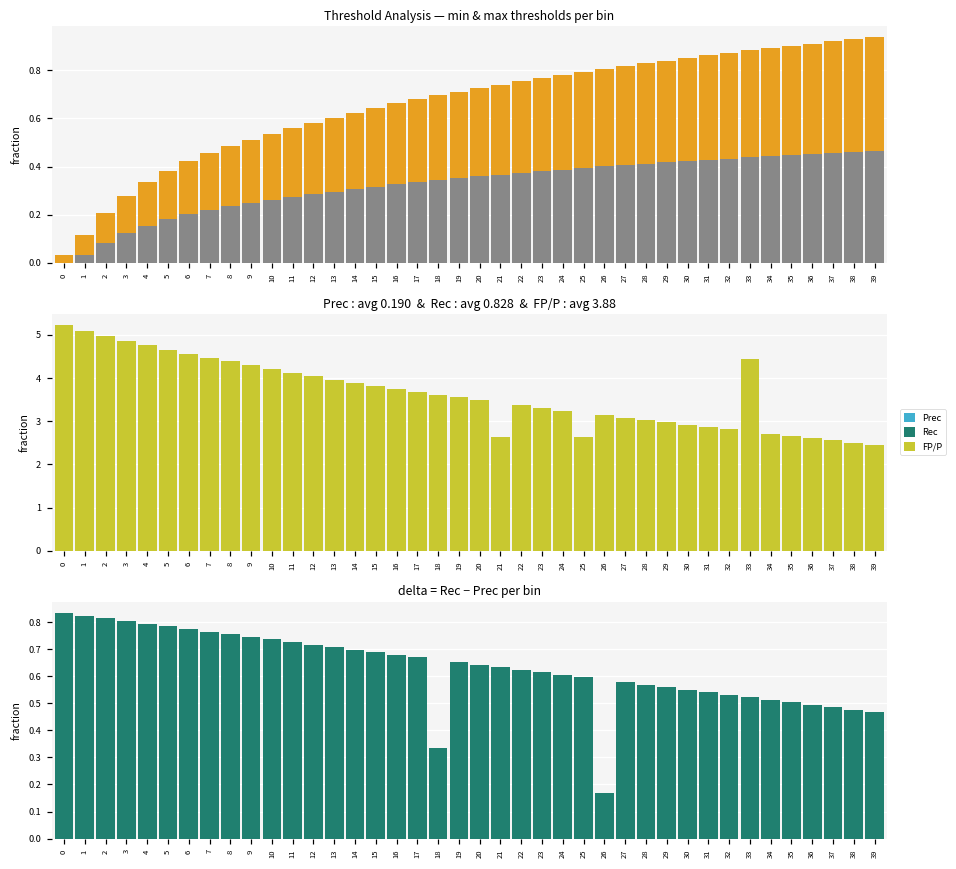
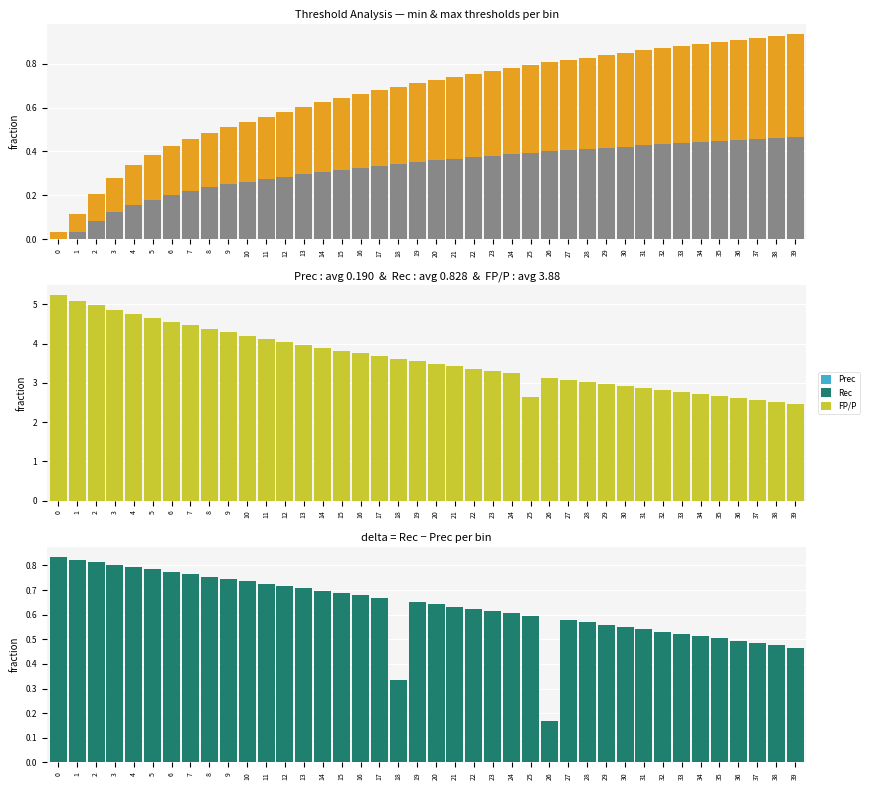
Prec : avg 0.190 & Rec : avg 0.828 & FP/P : avg 3.88, FP/P, 21: 2.6 -> 3.4
Prec : avg 0.190 & Rec : avg 0.828 & FP/P : avg 3.88, FP/P, 33: 4.5 -> 2.8
